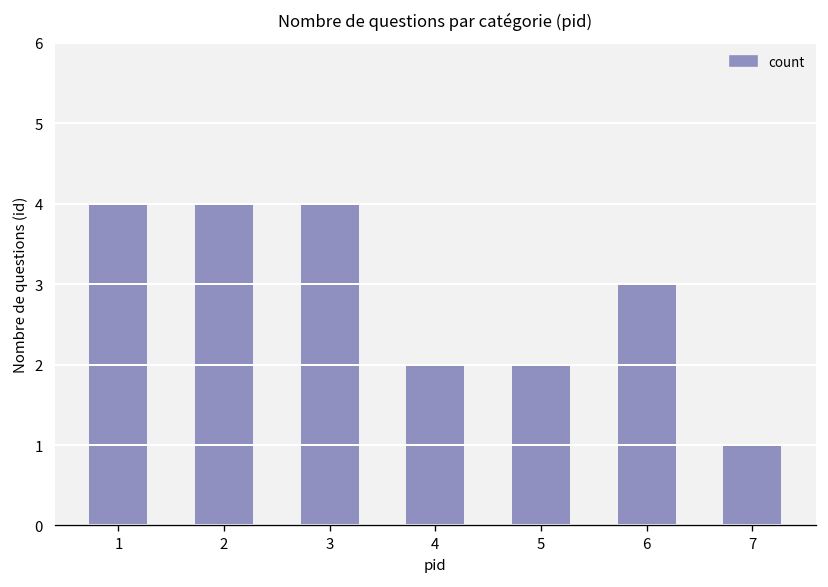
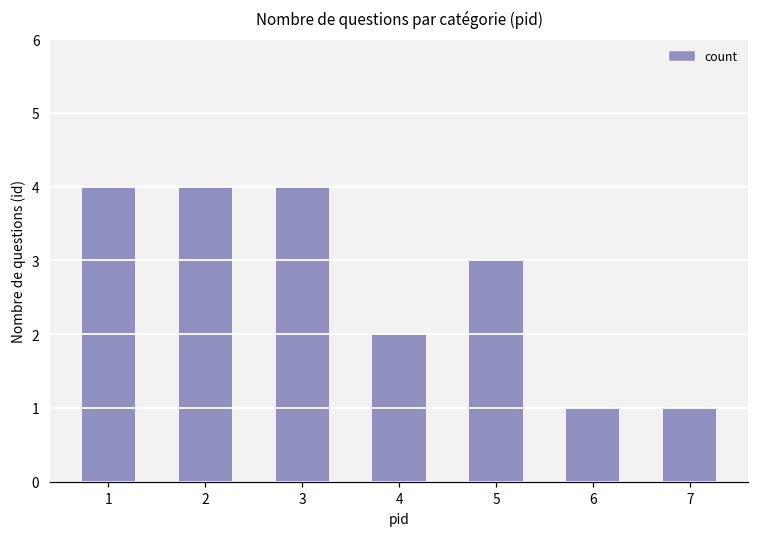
5: 2 -> 3
6: 3 -> 1
